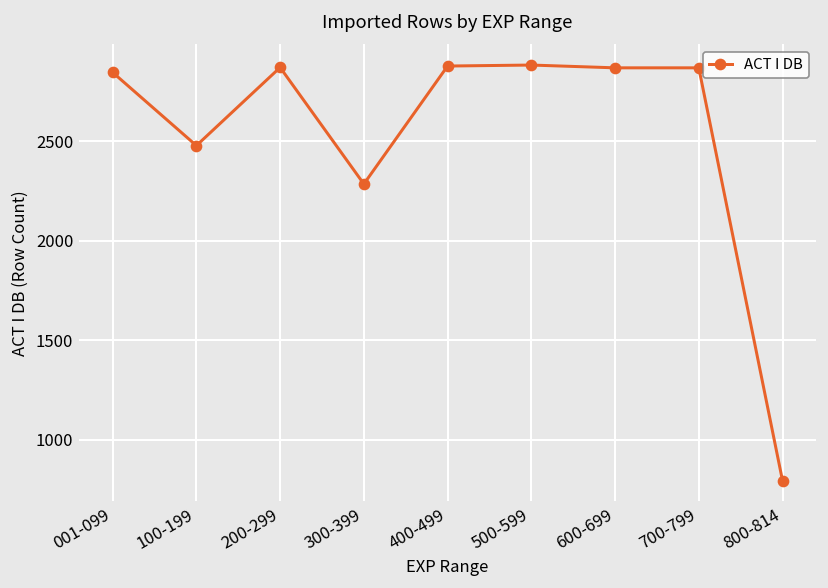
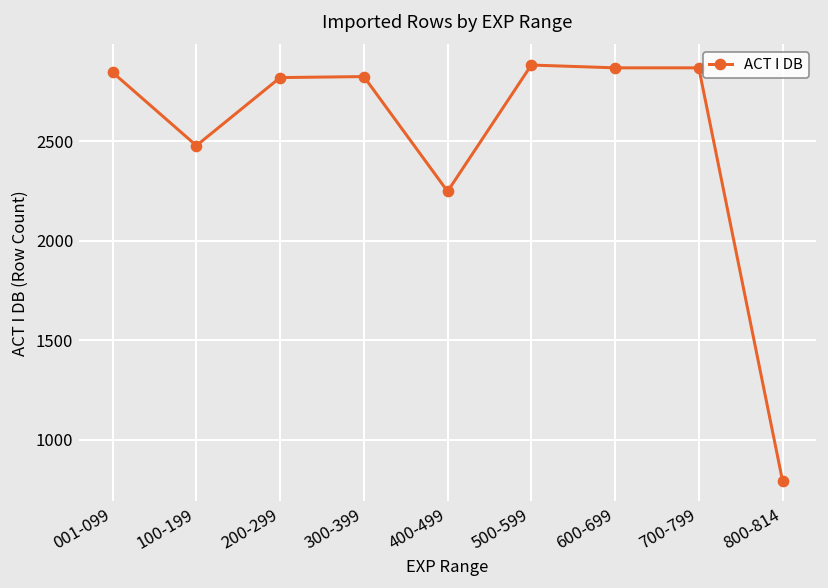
200-299: 2870 -> 2820
300-399: 2290 -> 2830
400-499: 2880 -> 2250
